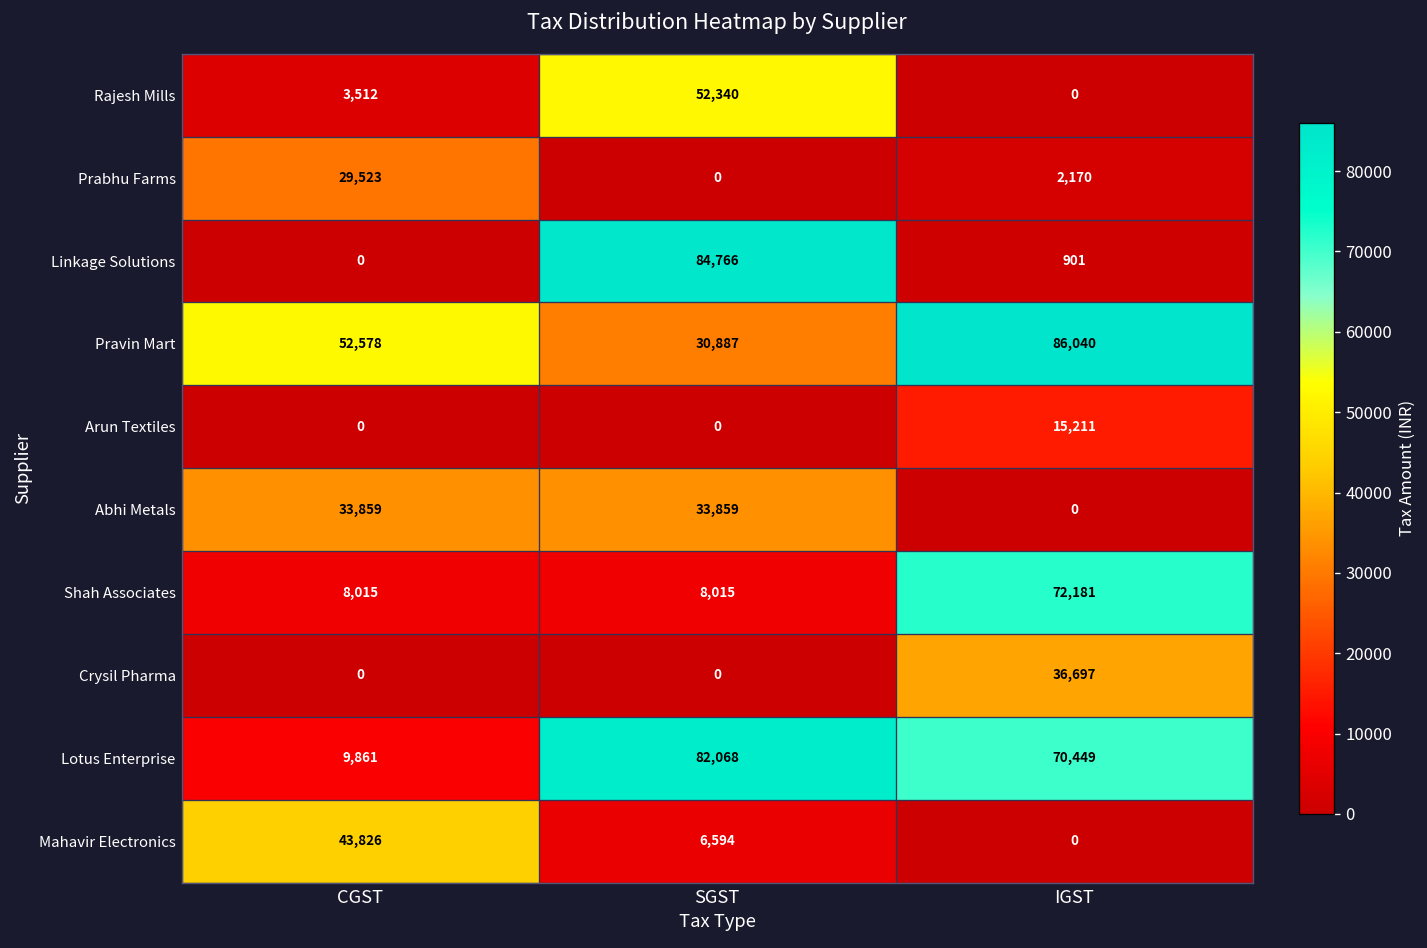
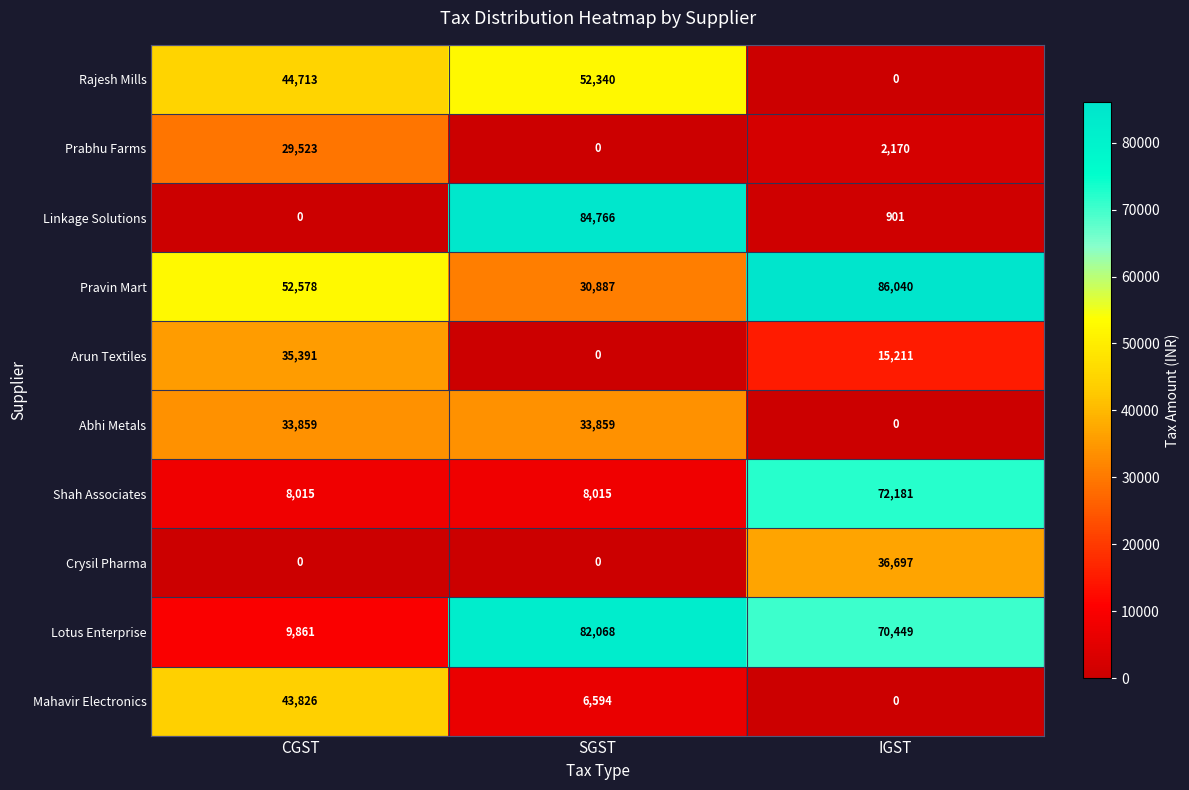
Rajesh Mills, CGST: 3,512 -> 44,713
Arun Textiles, CGST: 0 -> 35,391
